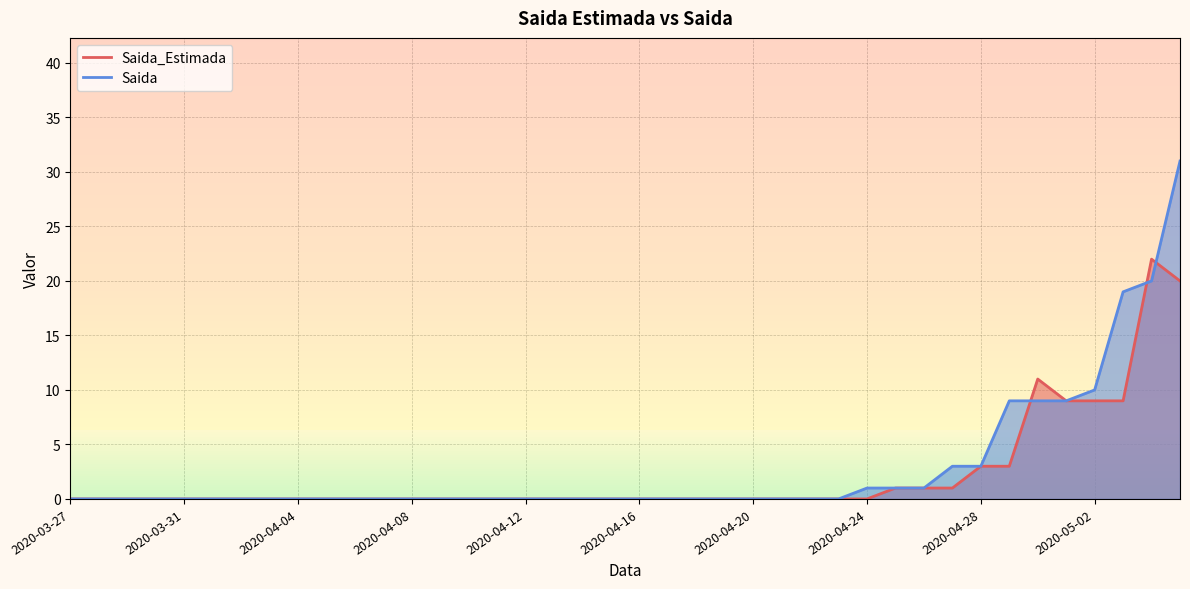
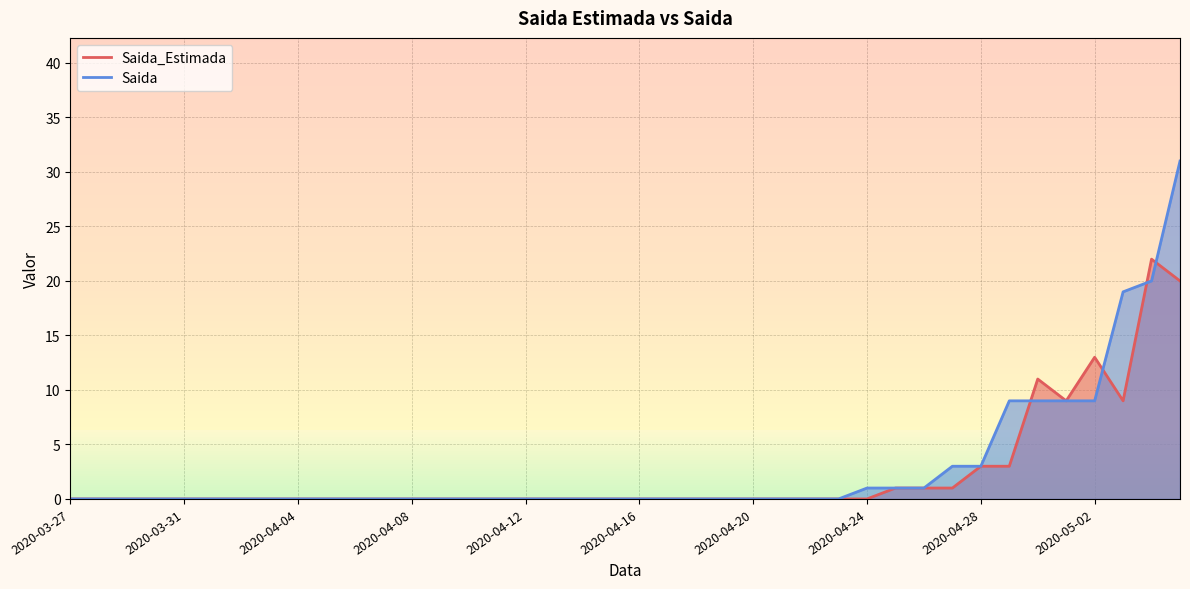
Saida_Estimada, 2020-05-02: 9 -> 13
Saida, 2020-05-02: 10 -> 9
